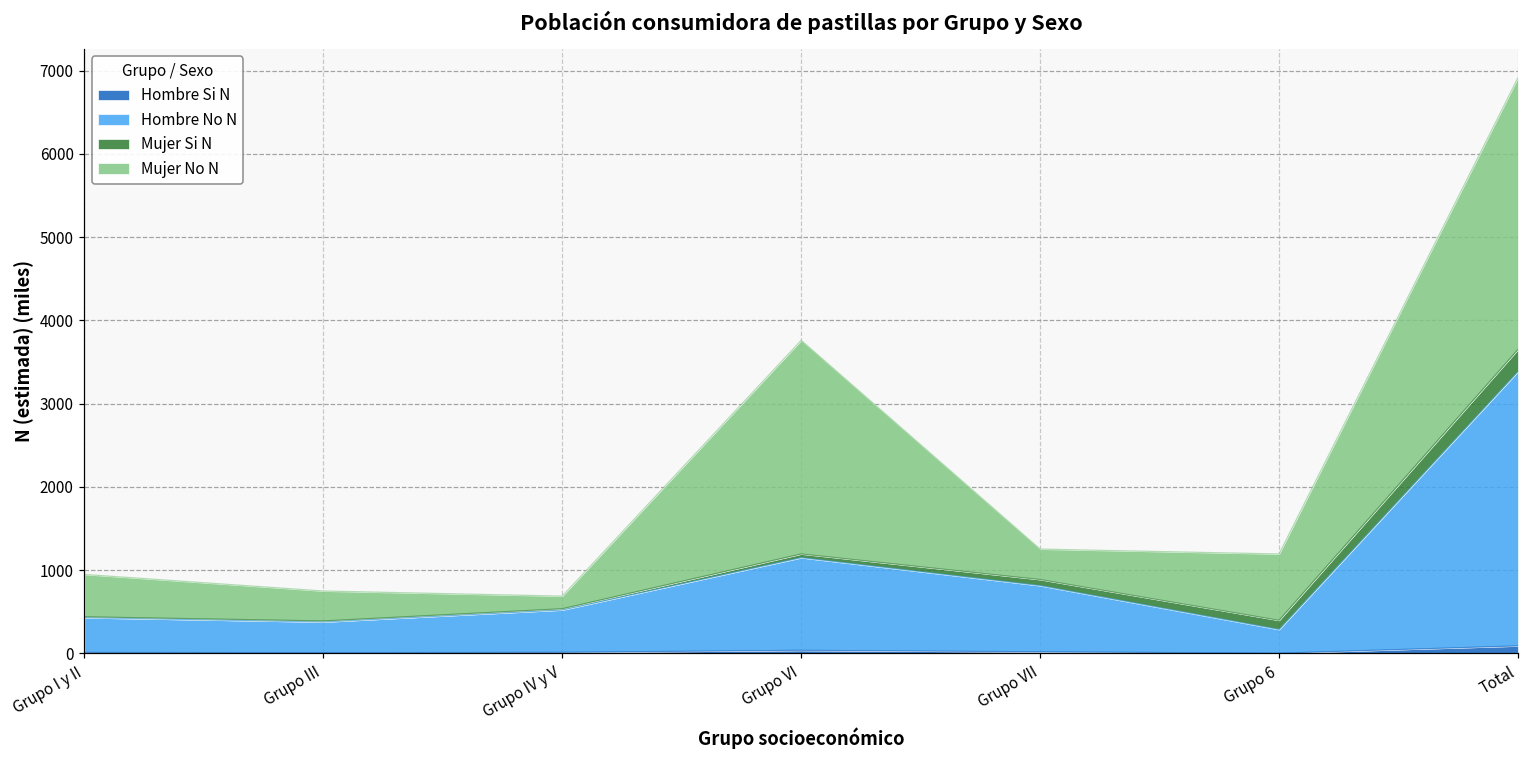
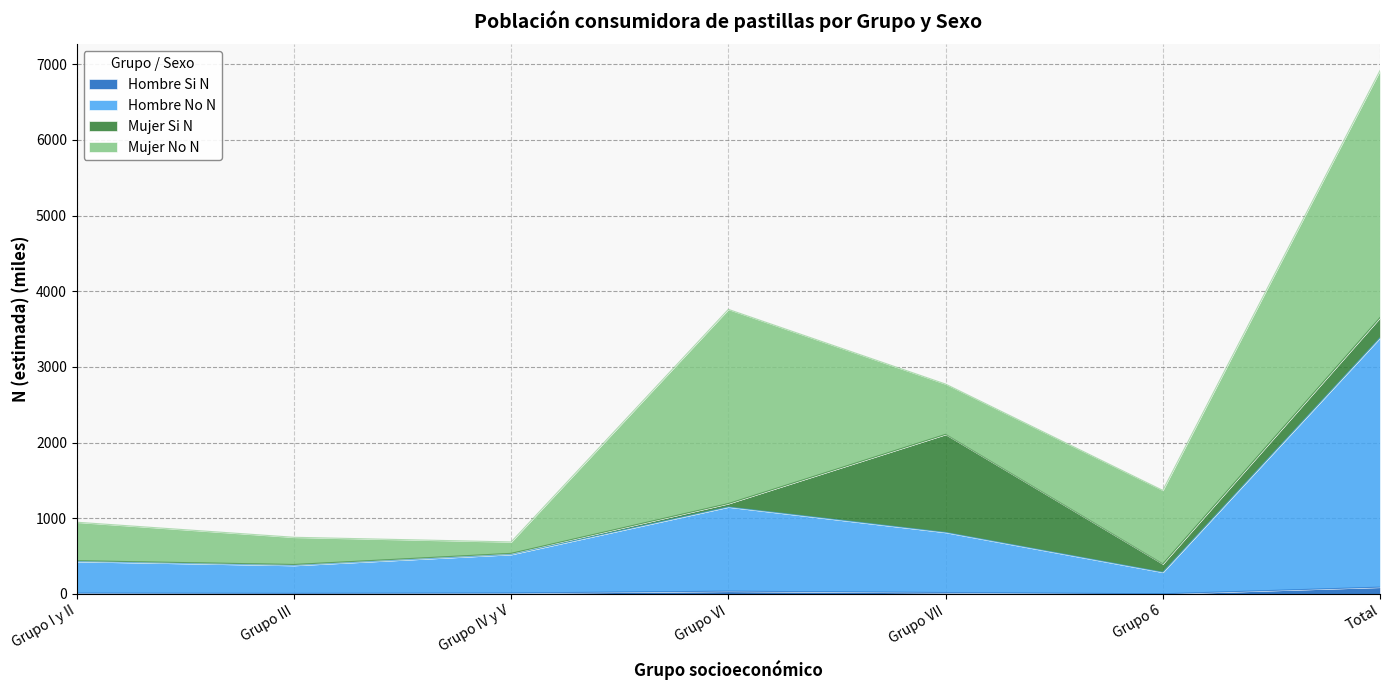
Mujer Si N, Grupo VII: 100 -> 1300
Mujer No N, Grupo VII: 400 -> 700
Mujer No N, Grupo 6: 800 -> 1000
